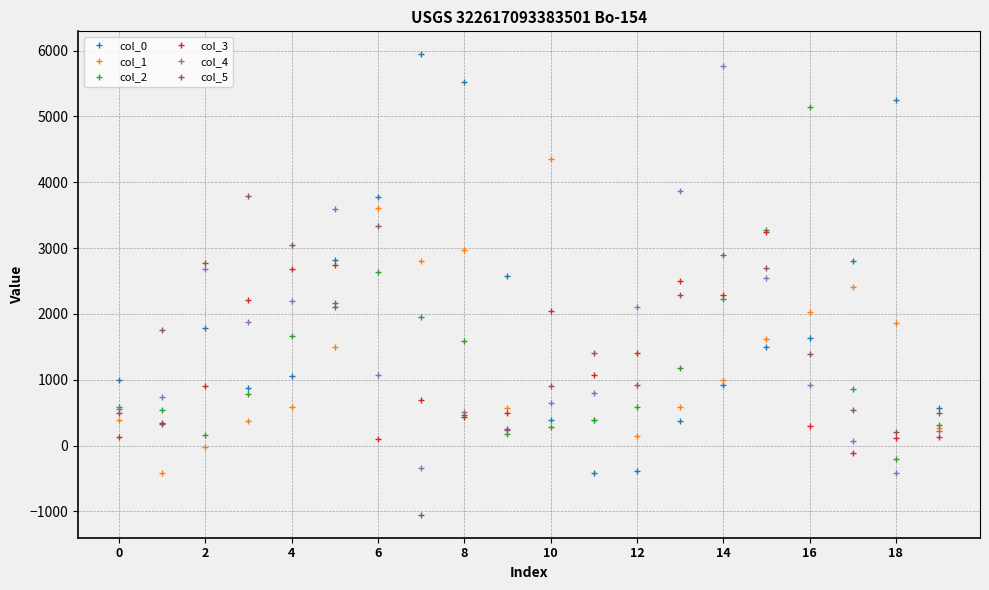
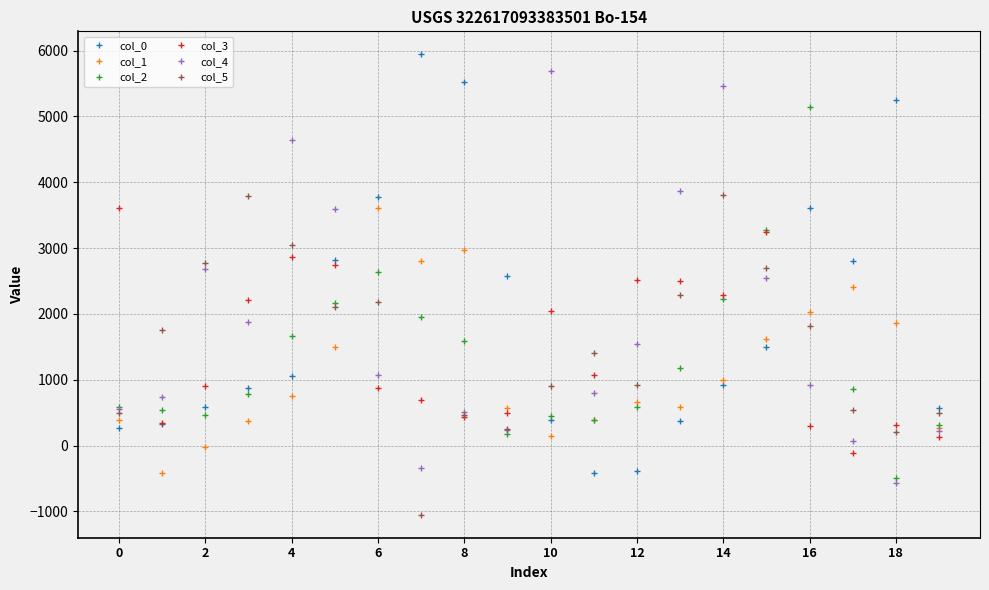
col_0, 0: 1000 -> 300
col_3, 0: 100 -> 3600
col_0, 2: 1800 -> 600
col_2, 2: 200 -> 500
col_1, 4: 600 -> 800
col_3, 4: 2700 -> 2900
col_4, 4: 2200 -> 4600
col_3, 6: 100 -> 900
col_5, 6: 3300 -> 2200
col_1, 10: 4400 -> 100
col_2, 10: 300 -> 400
col_4, 10: 600 -> 5700
col_1, 12: 100 -> 700
col_3, 12: 1400 -> 2500
col_4, 12: 2100 -> 1500
col_4, 14: 5800 -> 5500
col_5, 14: 2900 -> 3800
col_0, 16: 1600 -> 3600
col_5, 16: 1400 -> 1800
col_2, 18: -200 -> -500
col_3, 18: 100 -> 300
col_4, 18: -400 -> -600
